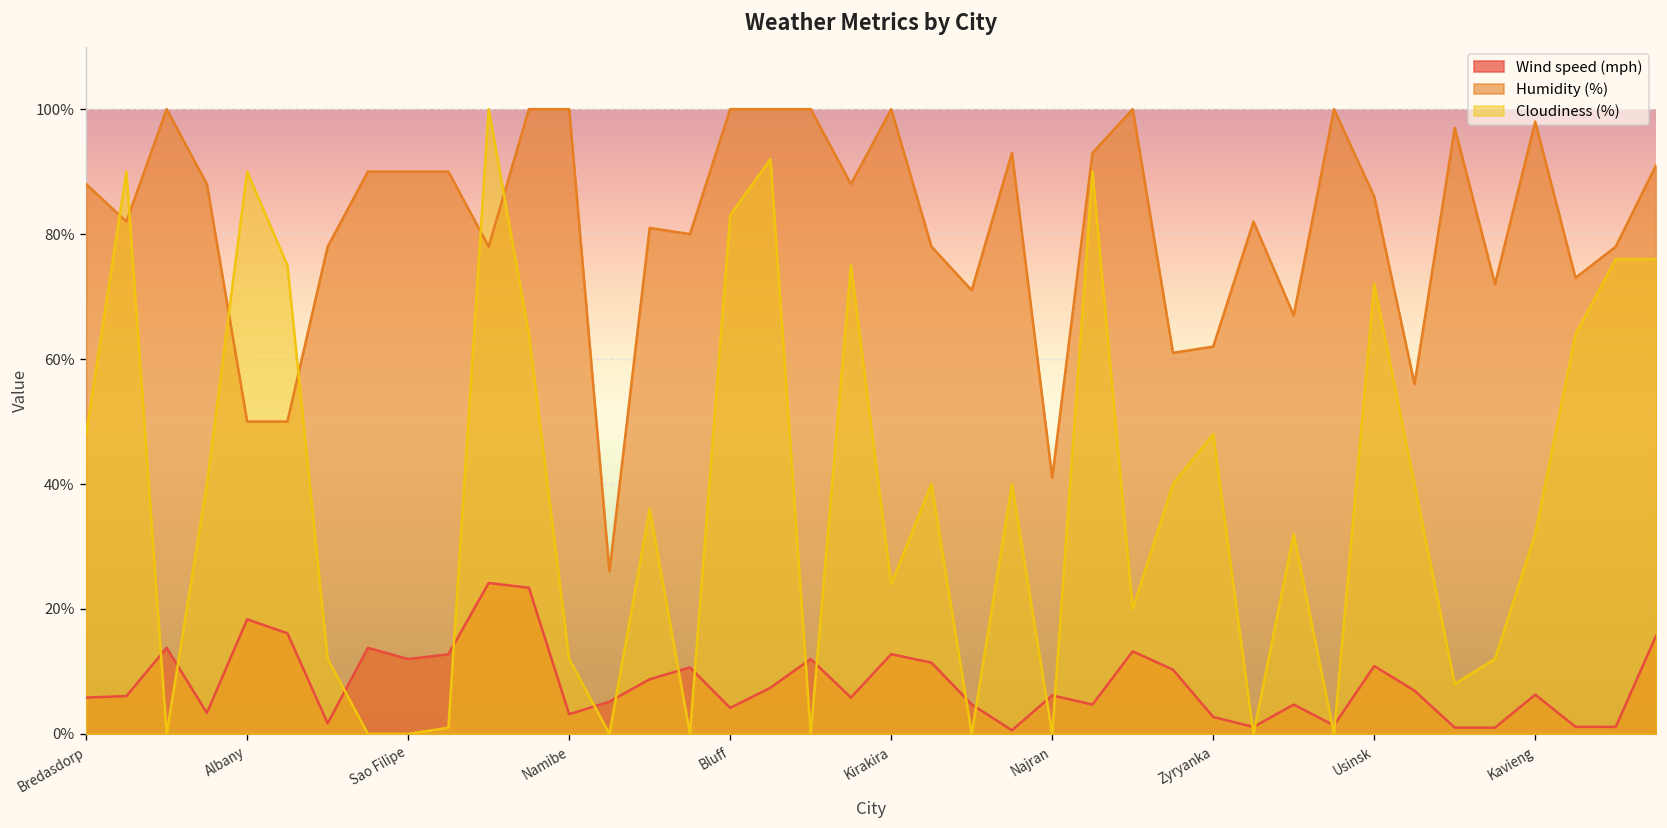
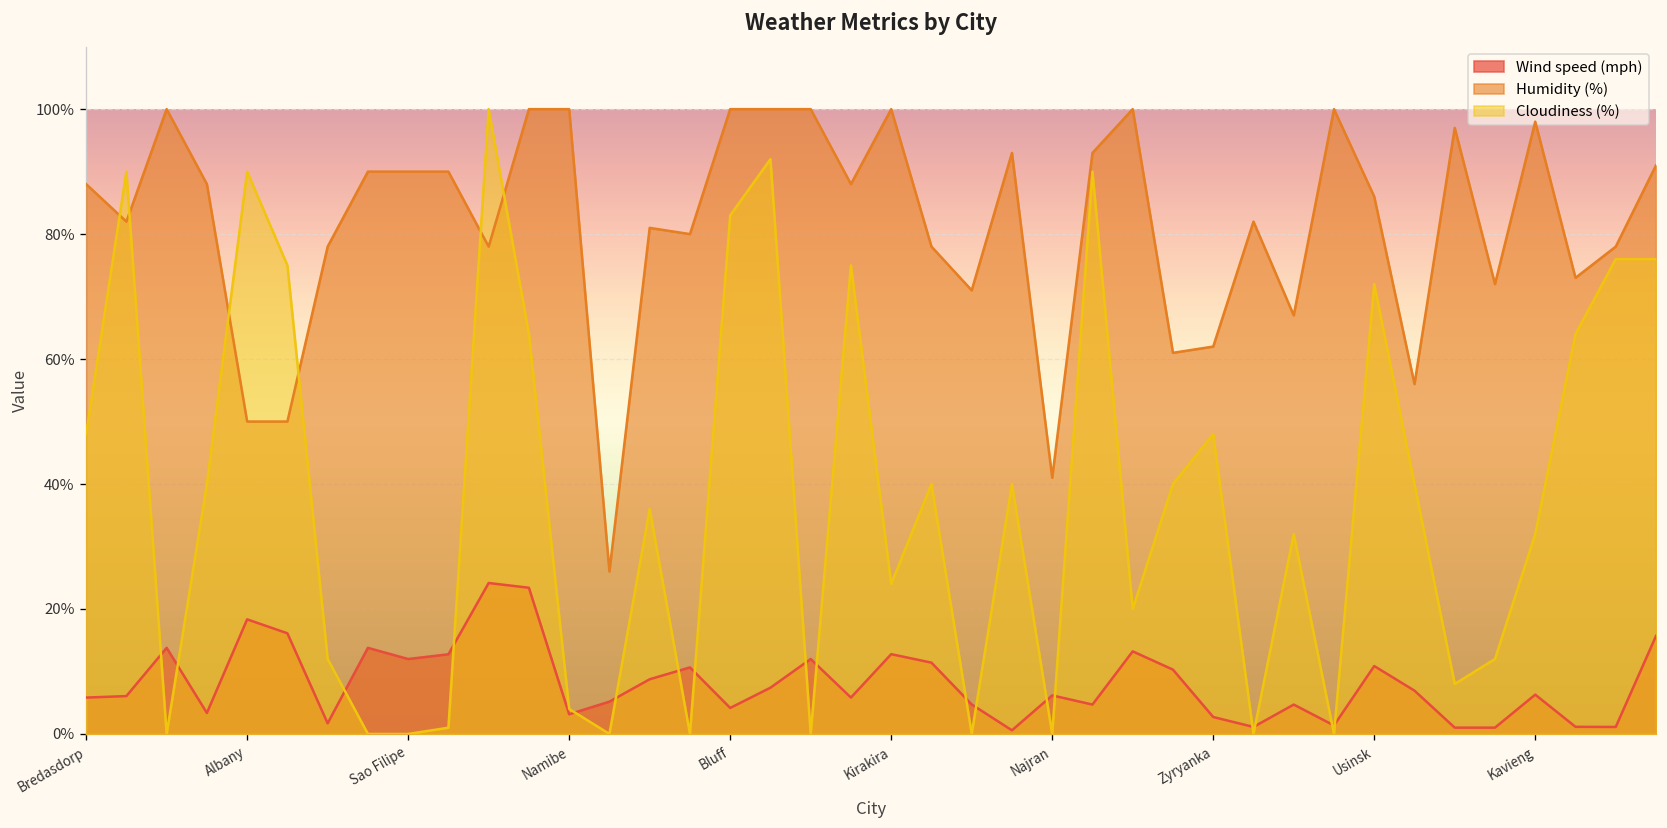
Cloudiness (%), Namibe: 12% -> 4%
